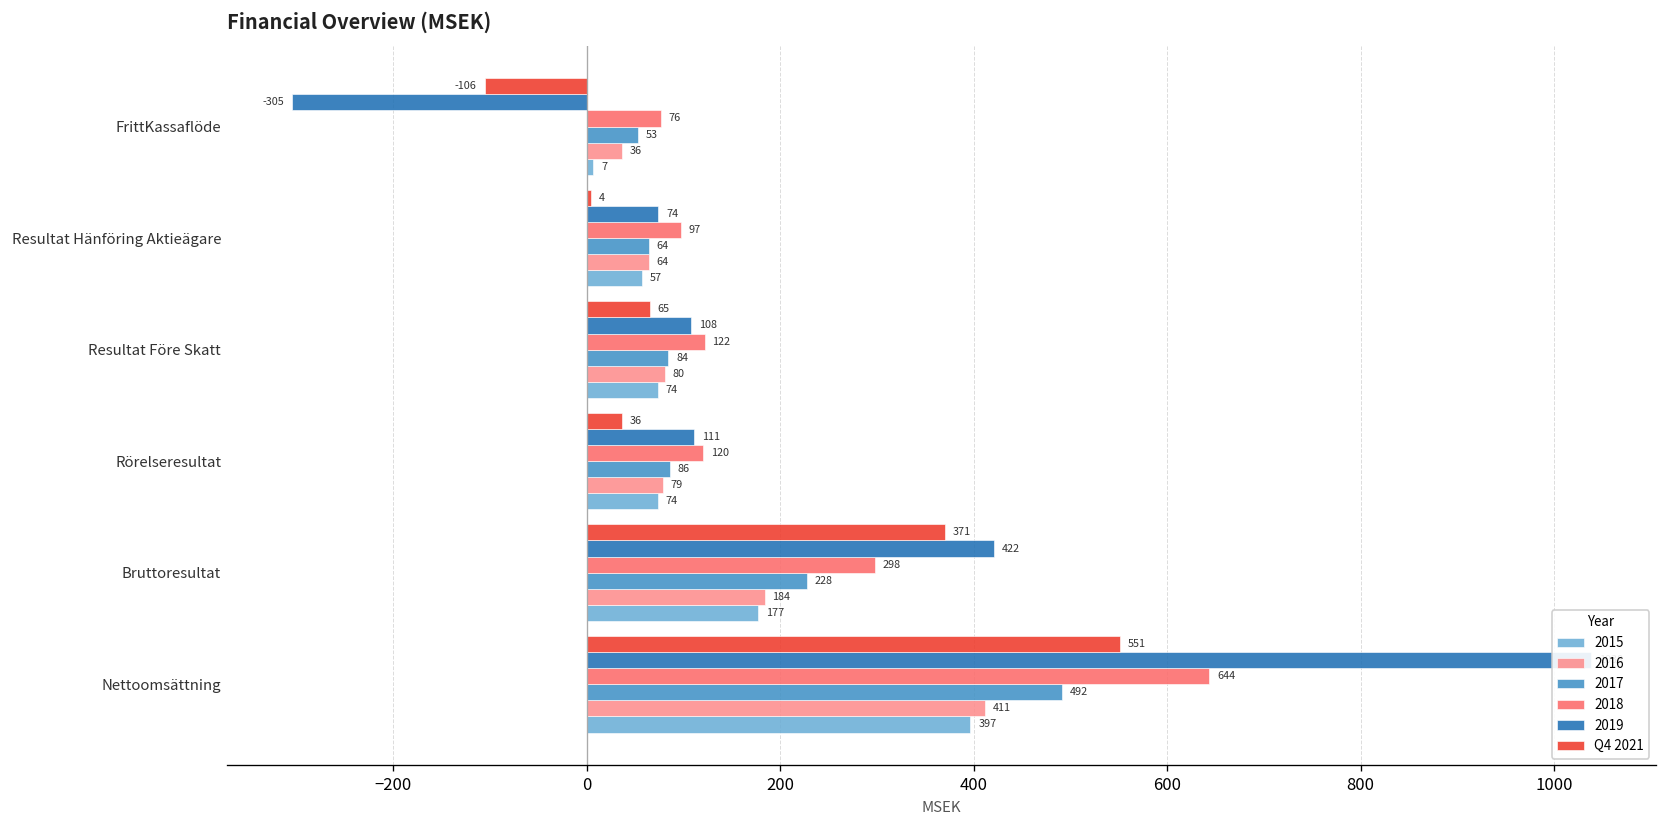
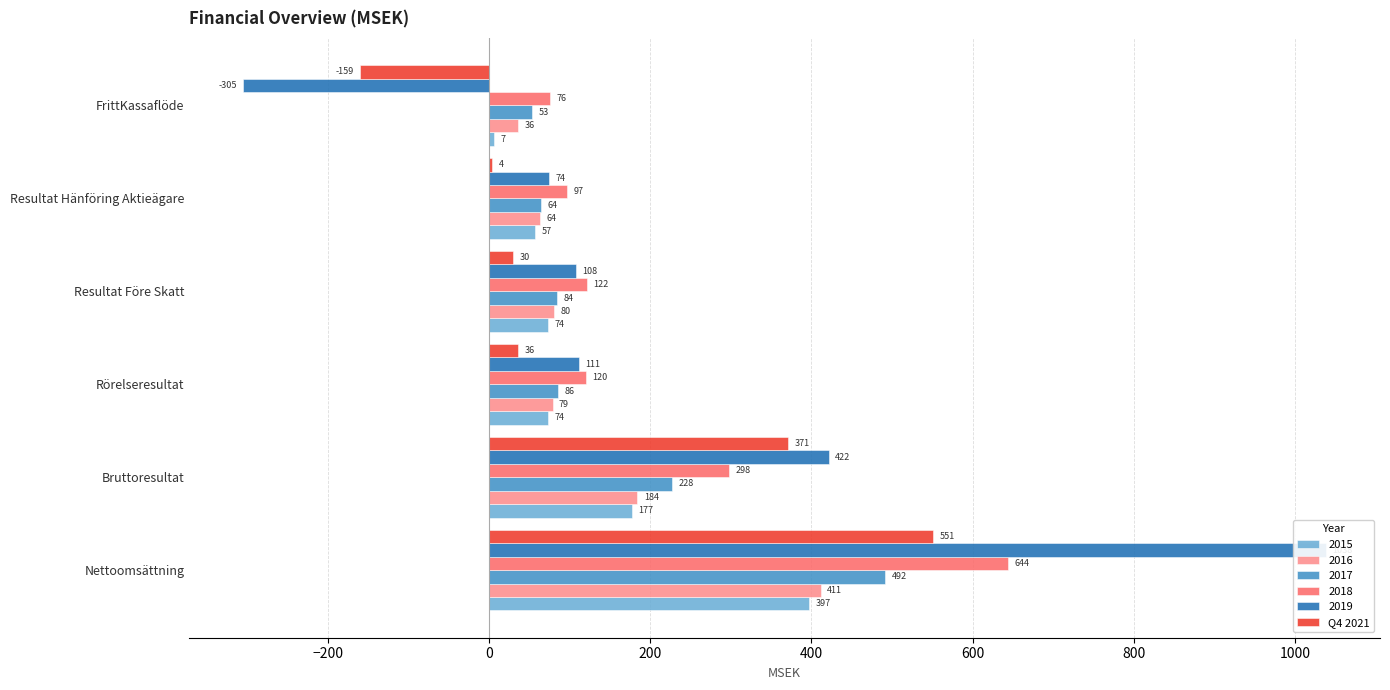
Q4 2021, FrittKassaflöde: -106 -> -159
Q4 2021, Resultat Före Skatt: 65 -> 30
